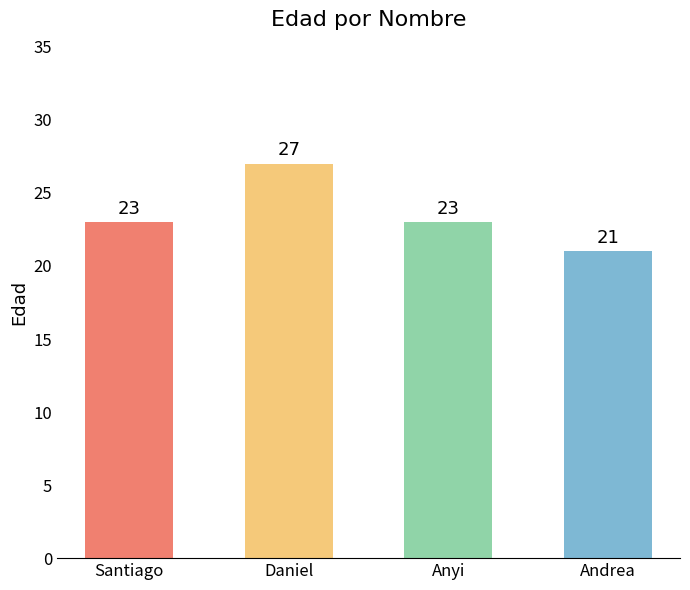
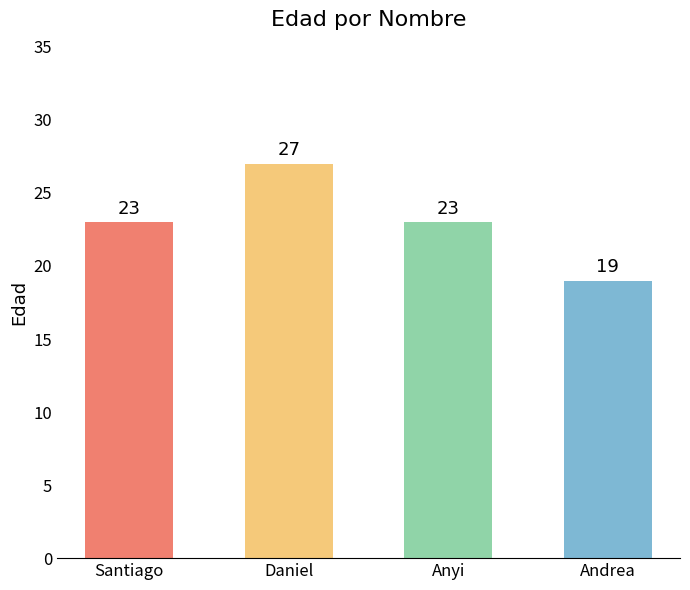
Andrea: 21 -> 19
